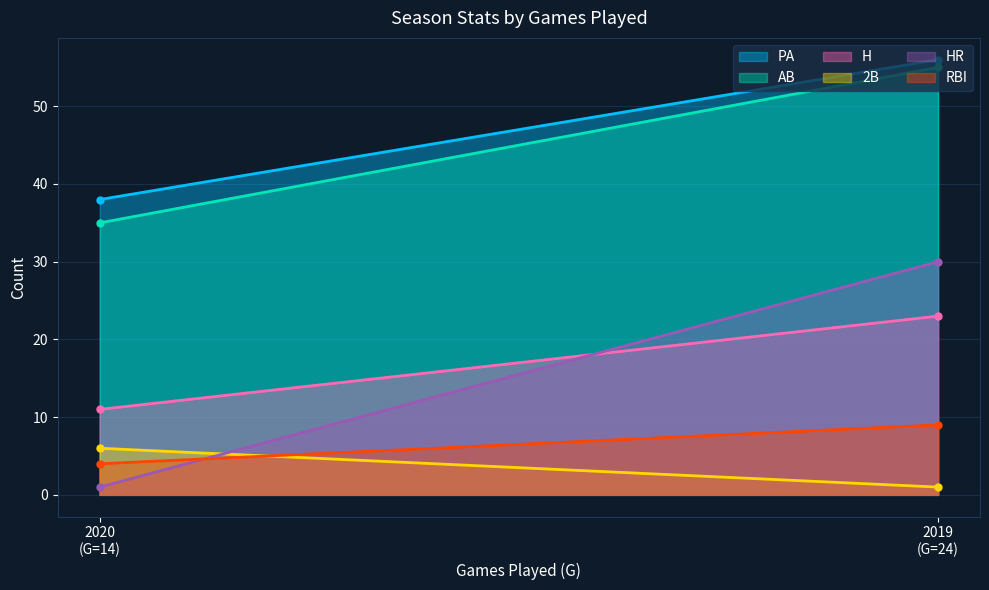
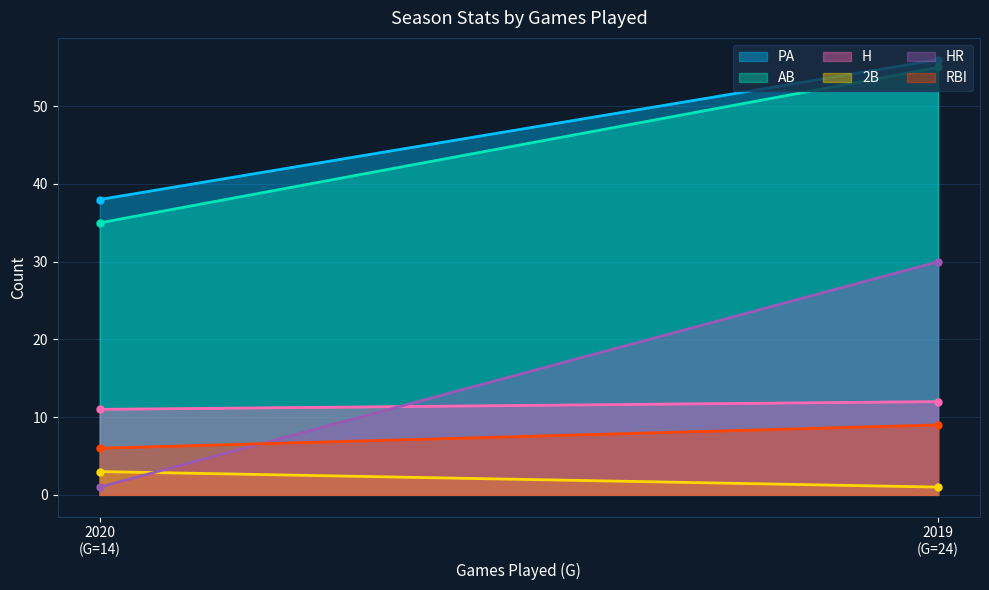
2B, 2020 (G=14): 6 -> 3
RBI, 2020 (G=14): 4 -> 6
H, 2019 (G=24): 23 -> 12
